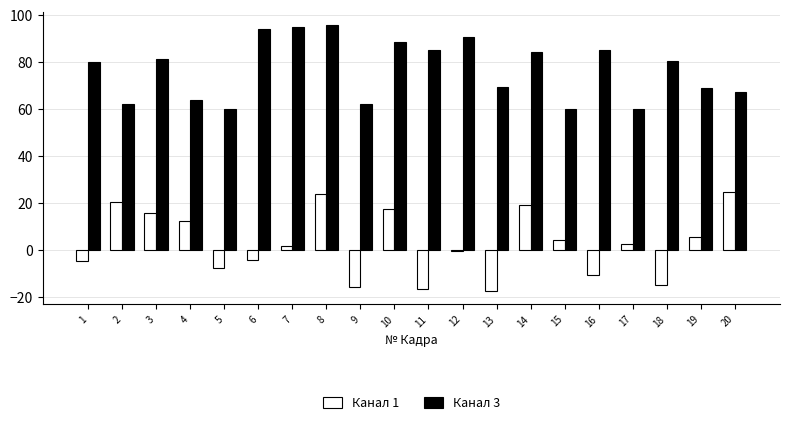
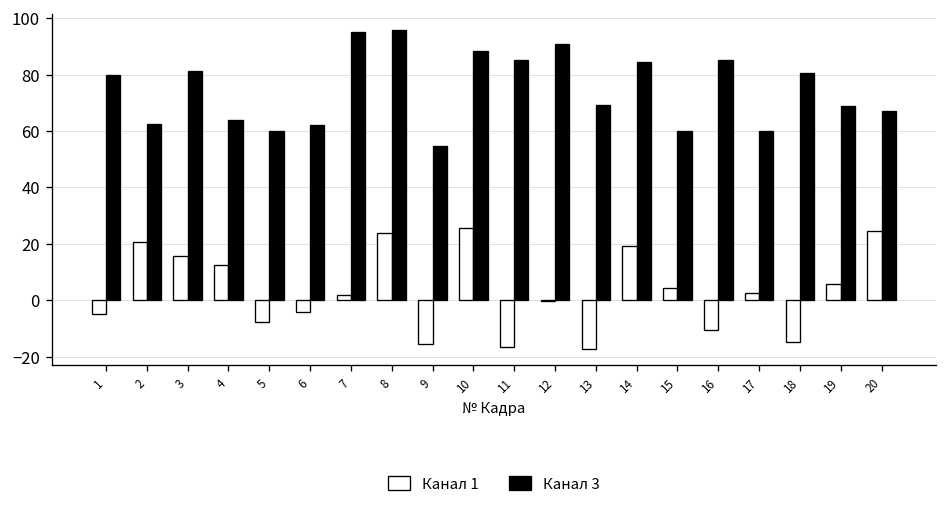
Канал 3, 6: 94 -> 62
Канал 3, 9: 62 -> 55
Канал 1, 10: 18 -> 26
